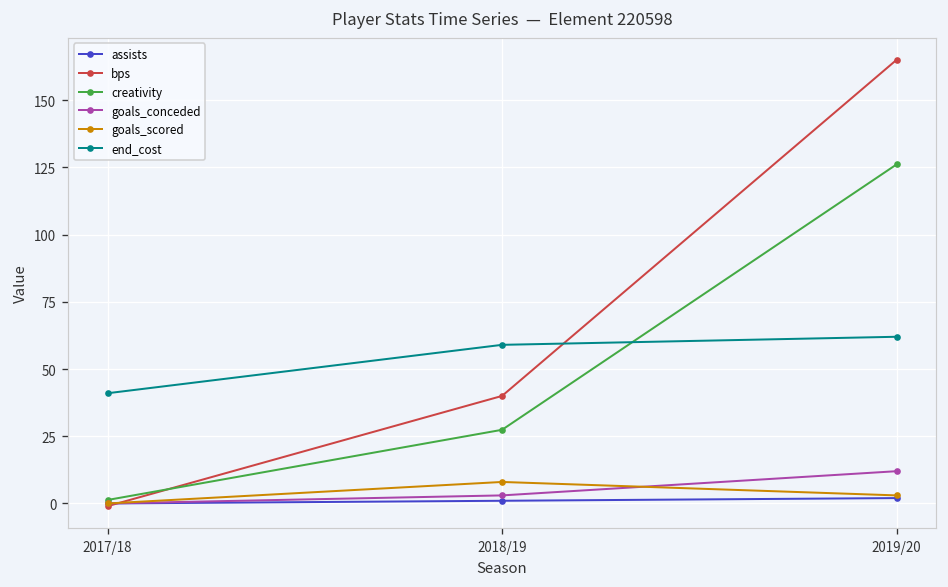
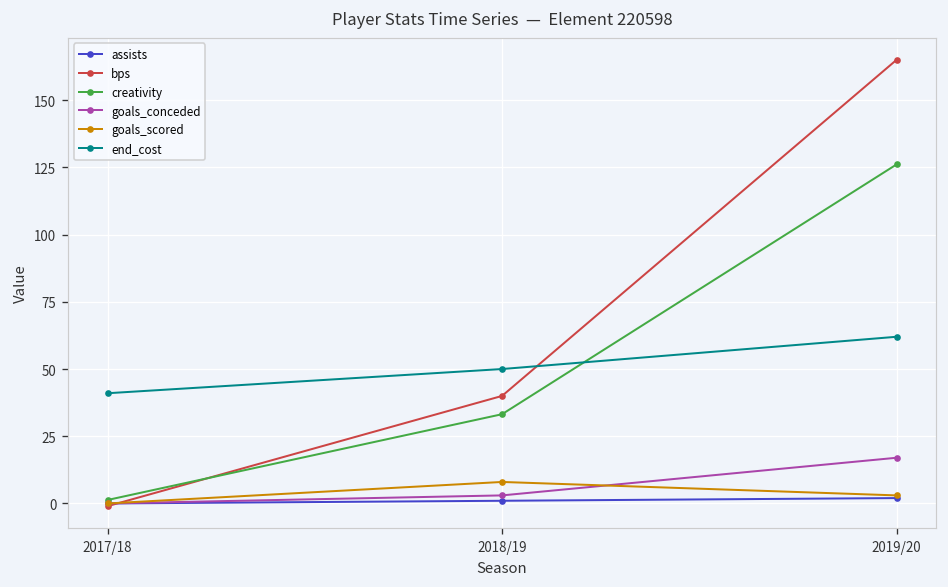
creativity, 2018/19: 27 -> 33
end_cost, 2018/19: 59 -> 50
goals_conceded, 2019/20: 12 -> 17
